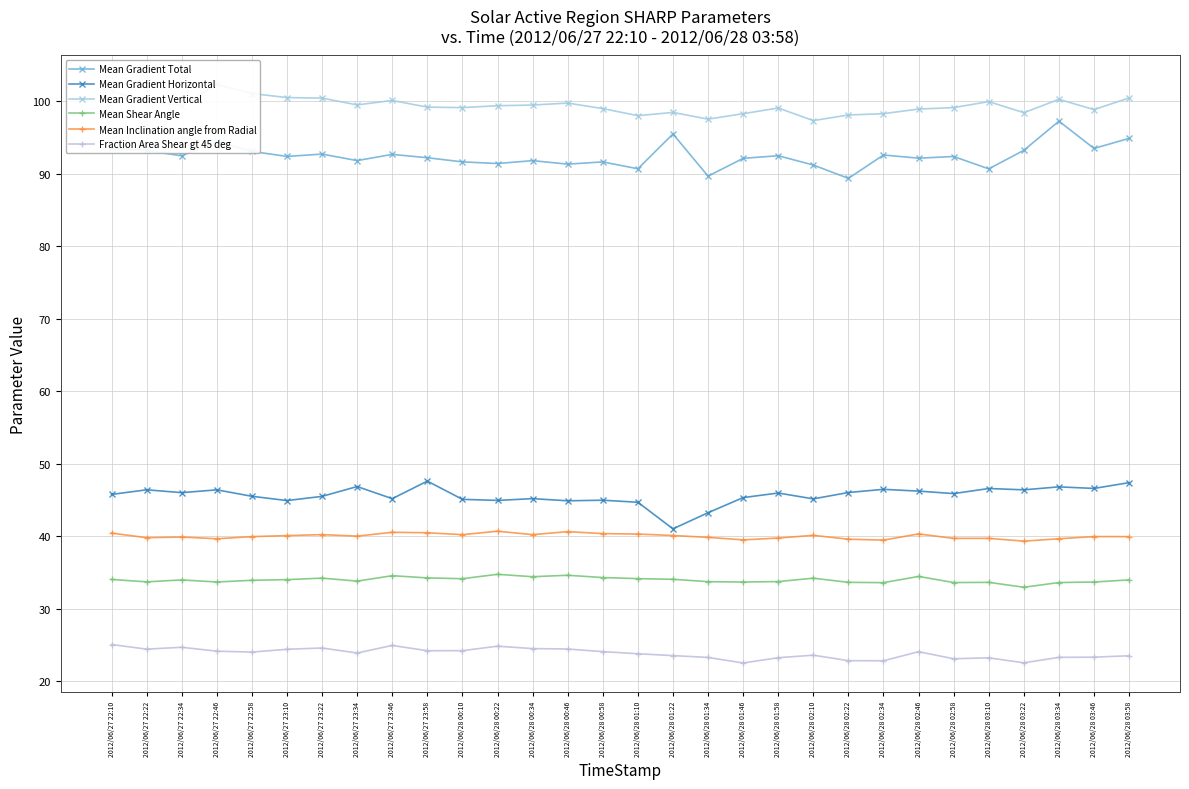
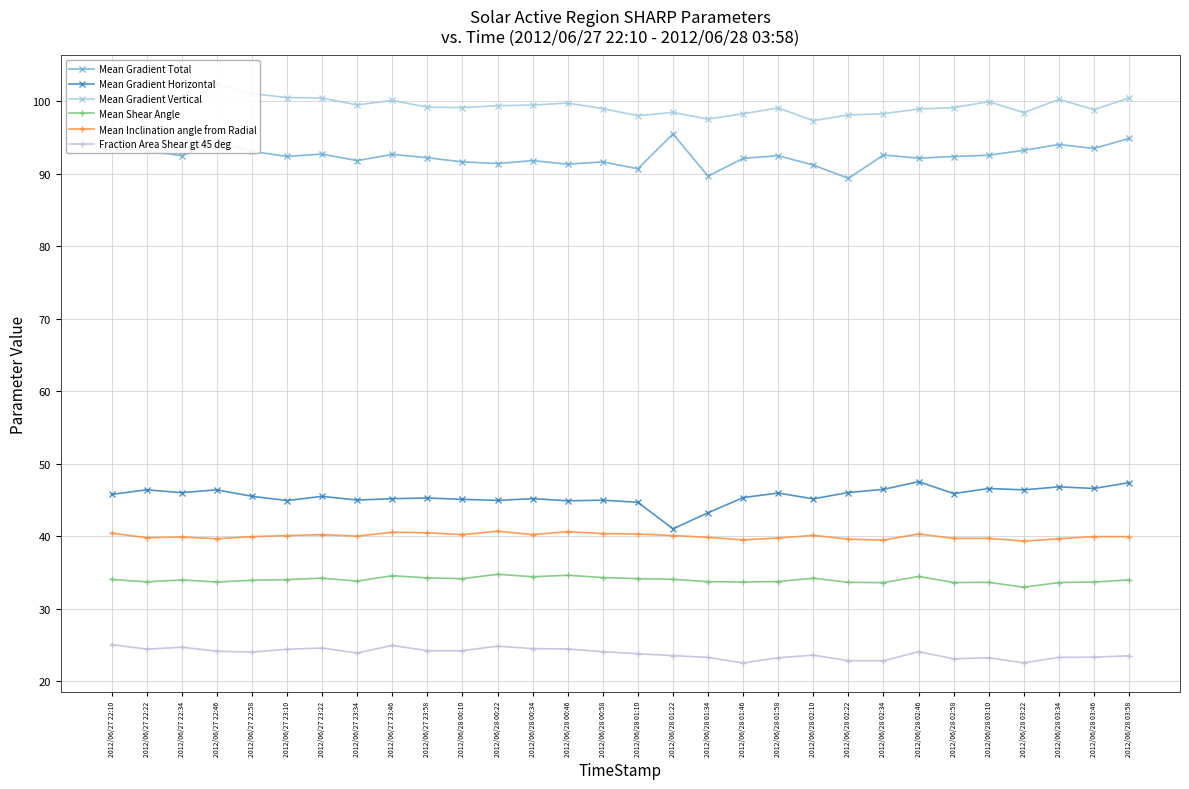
Mean Gradient Horizontal, 2012/06/27 23:34: 47 -> 45
Mean Gradient Horizontal, 2012/06/27 23:58: 48 -> 45
Mean Gradient Horizontal, 2012/06/28 02:46: 46 -> 48
Mean Gradient Total, 2012/06/28 03:10: 91 -> 93
Mean Gradient Total, 2012/06/28 03:34: 97 -> 94
